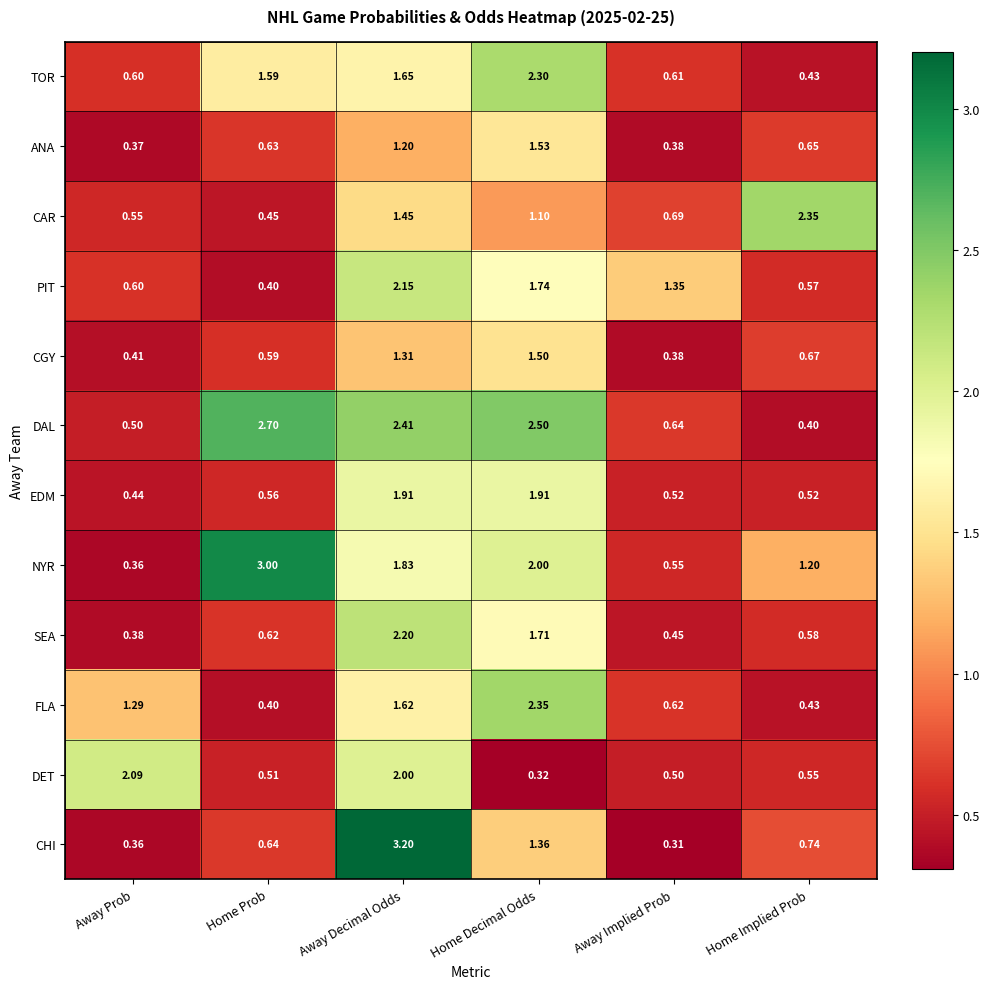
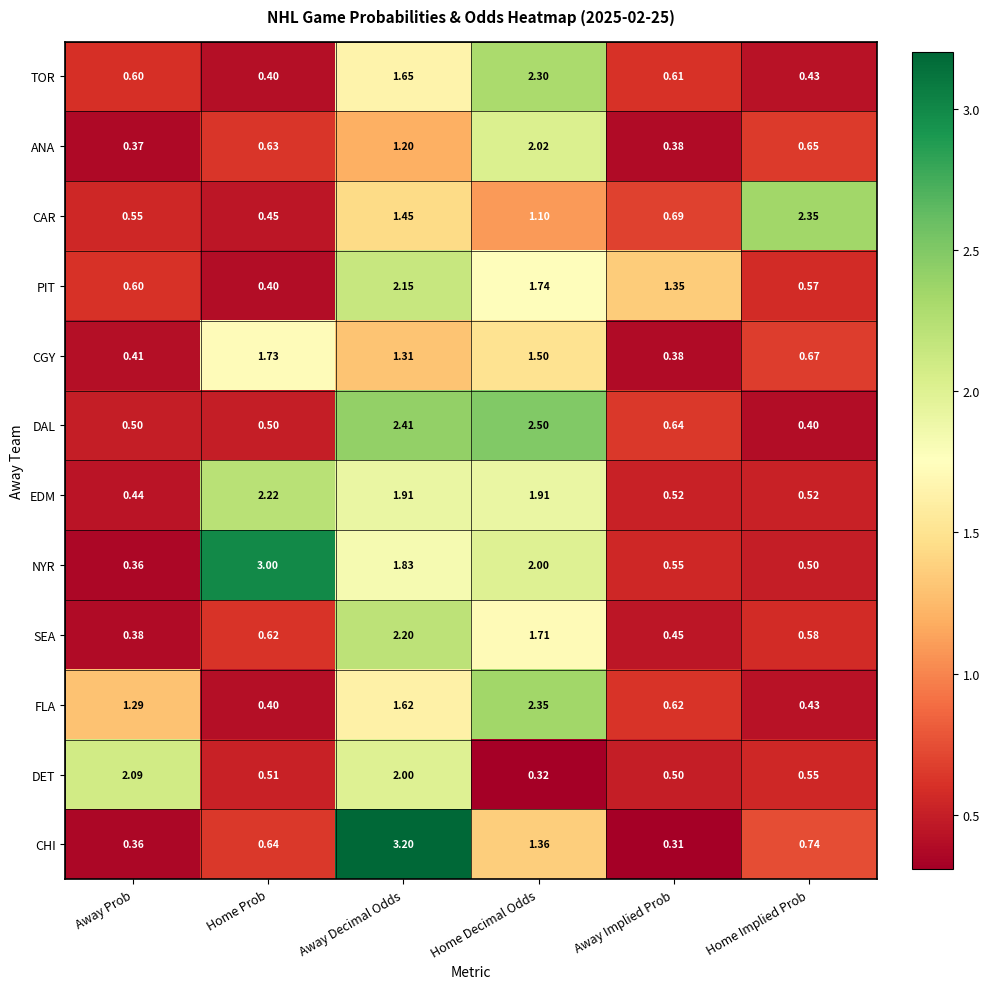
TOR, Home Prob: 1.59 -> 0.40
ANA, Home Decimal Odds: 1.53 -> 2.02
CGY, Home Prob: 0.59 -> 1.73
DAL, Home Prob: 2.70 -> 0.50
EDM, Home Prob: 0.56 -> 2.22
NYR, Home Implied Prob: 1.20 -> 0.50
